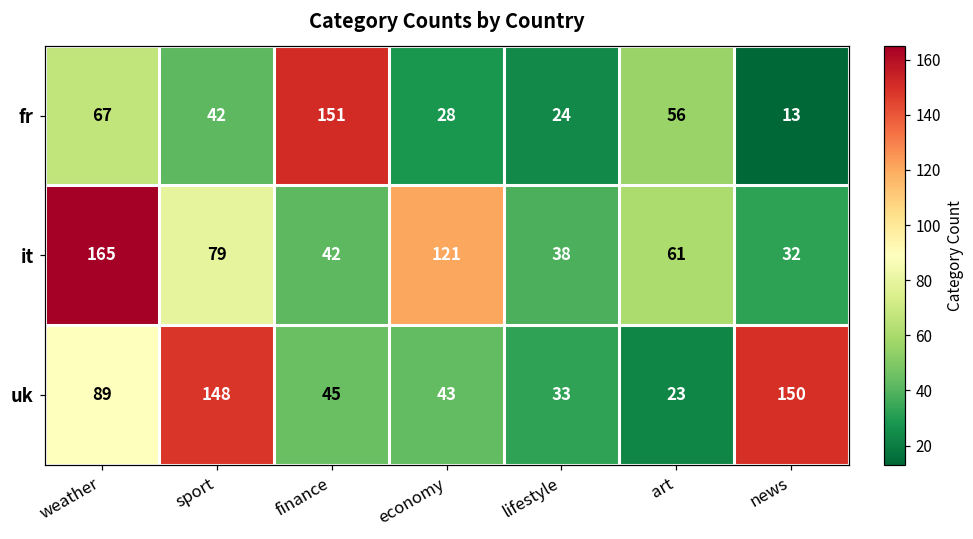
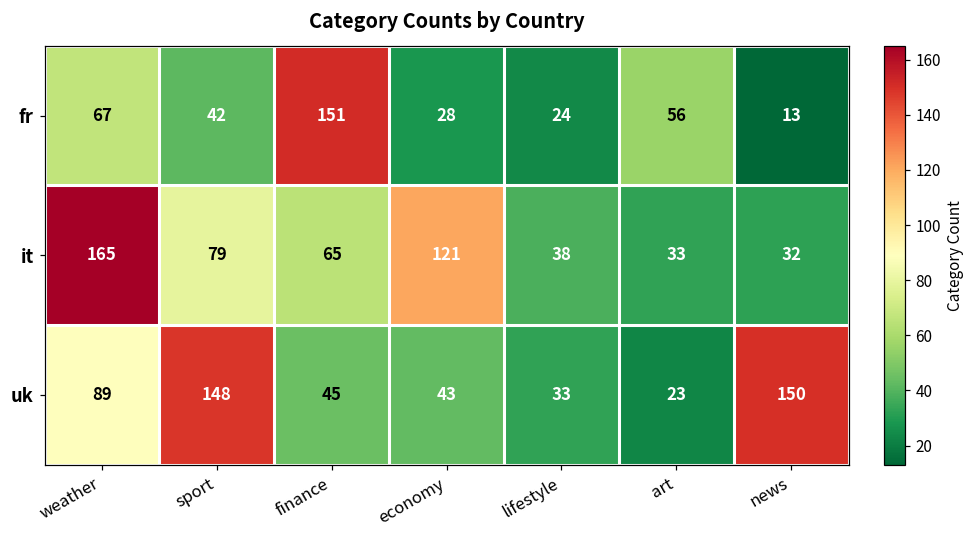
it, finance: 42 -> 65
it, art: 61 -> 33
